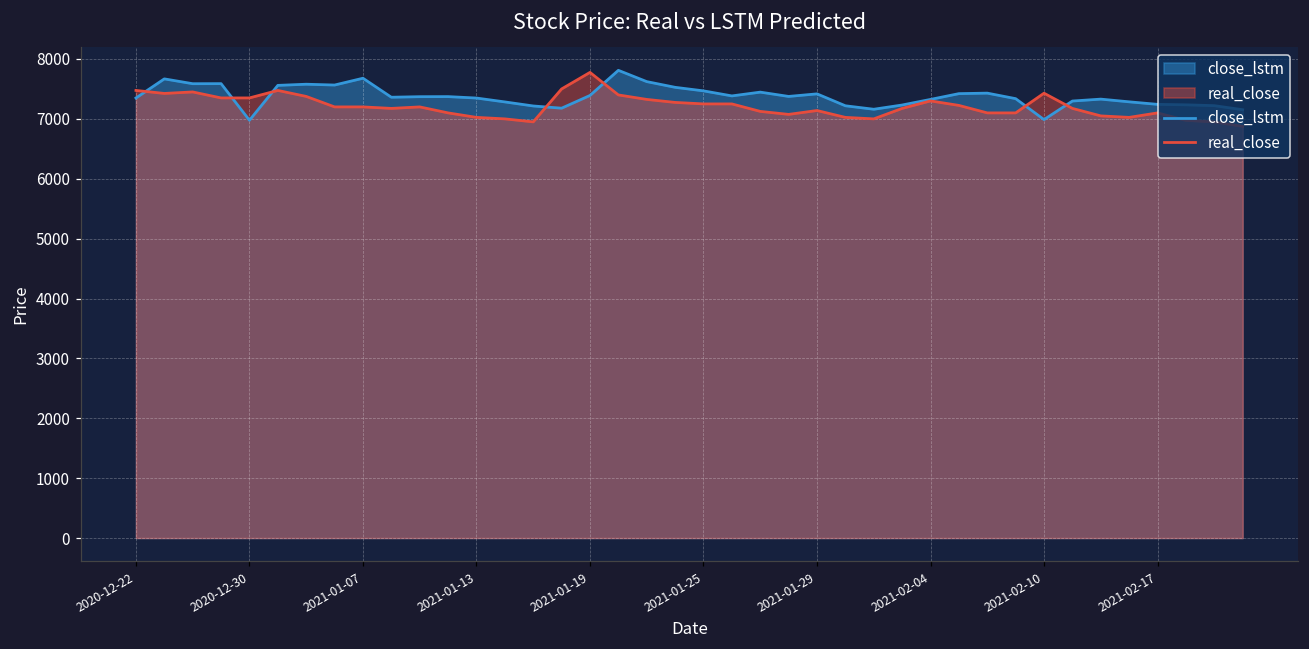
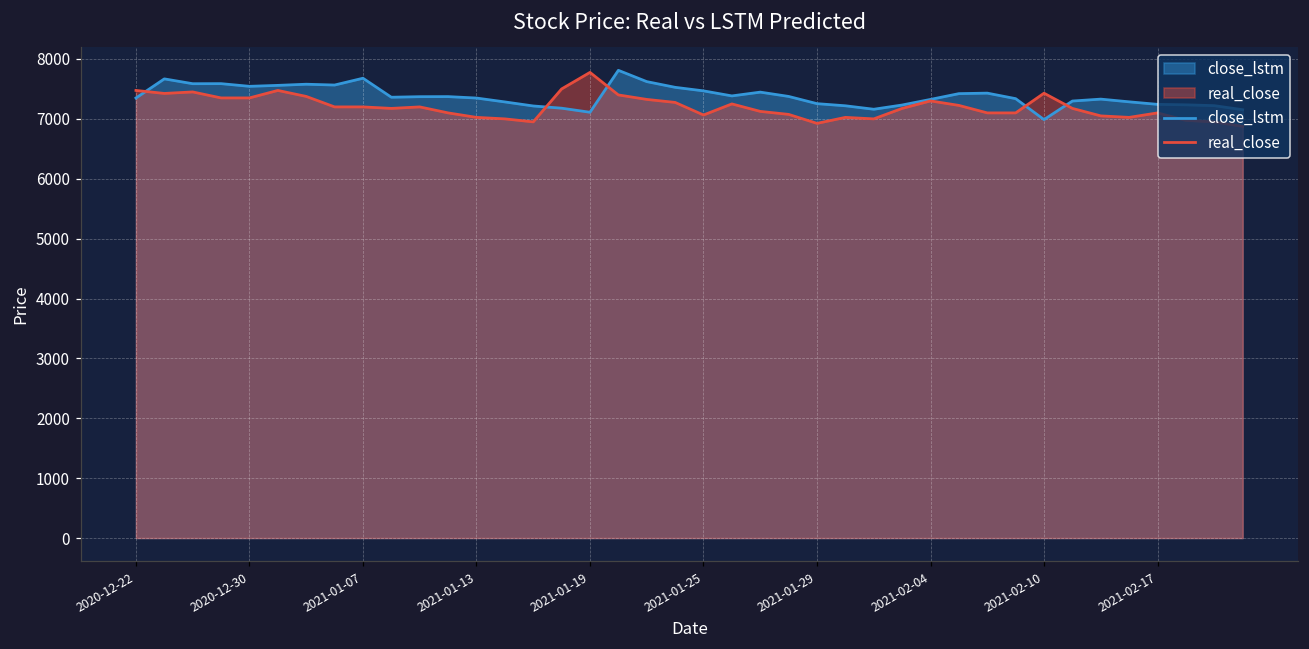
close_lstm, 2020-12-30: 7000 -> 7500
close_lstm, 2021-01-19: 7400 -> 7100
real_close, 2021-01-25: 7300 -> 7100
close_lstm, 2021-01-29: 7400 -> 7300
real_close, 2021-01-29: 7100 -> 6900
